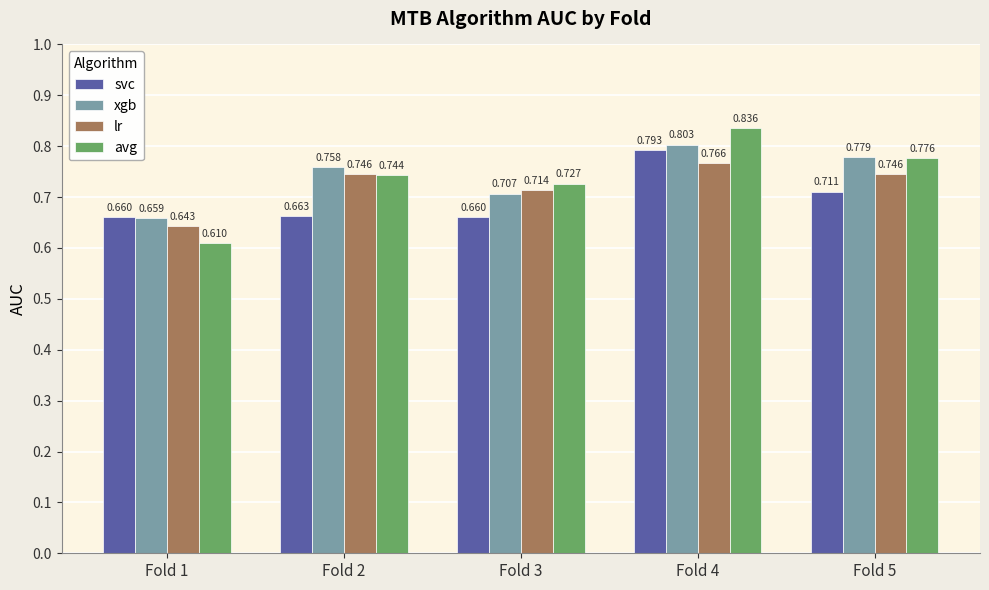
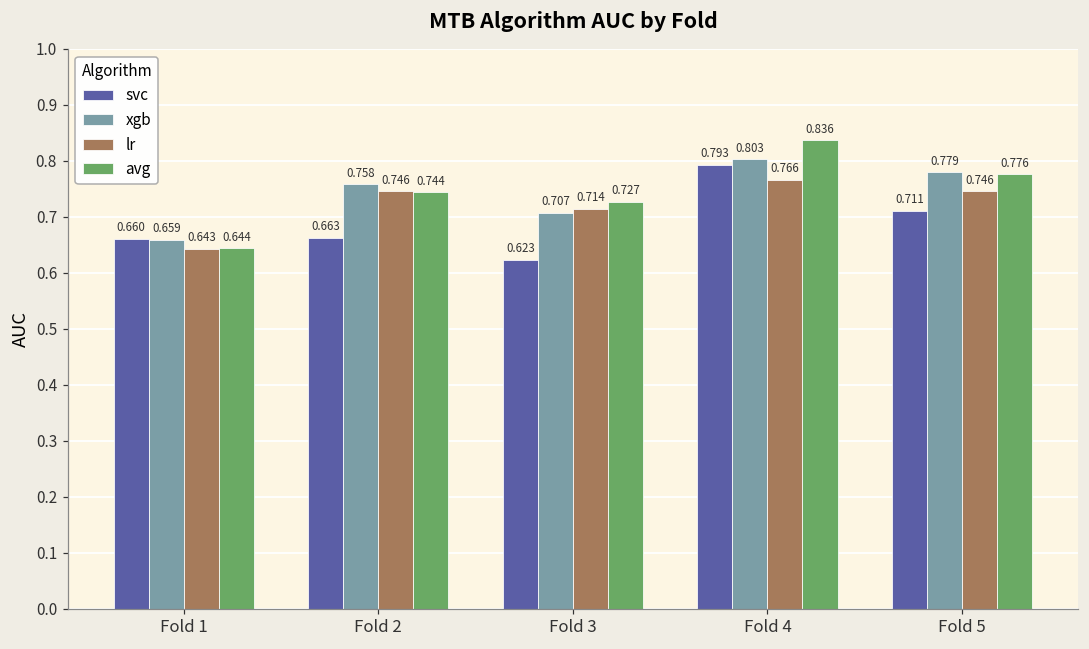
avg, Fold 1: 0.610 -> 0.644
svc, Fold 3: 0.660 -> 0.623
